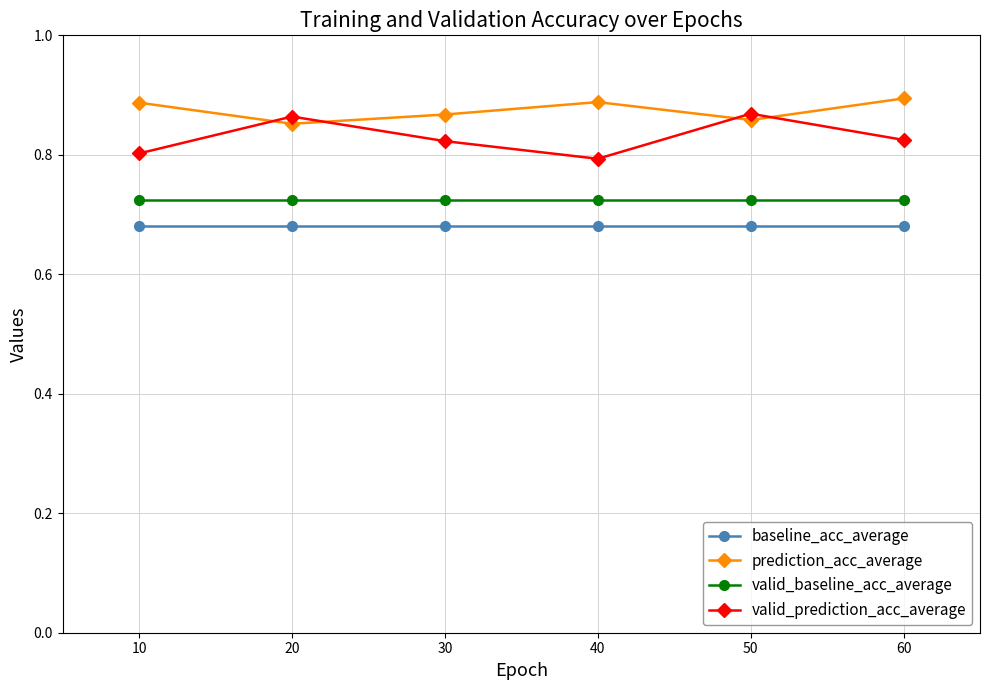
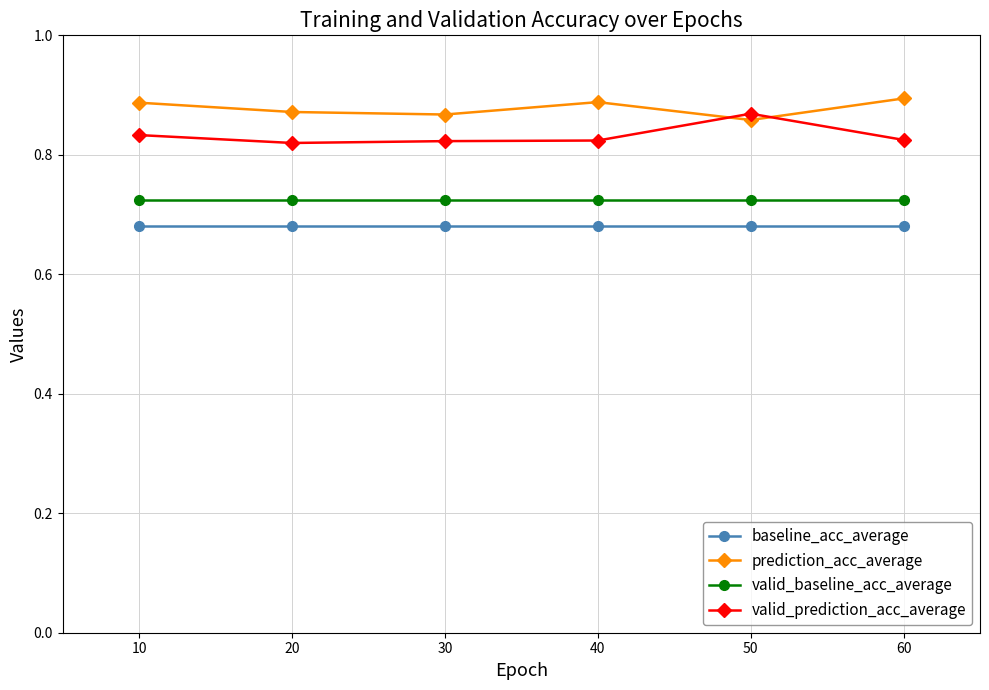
valid_prediction_acc_average, 10: 0.80 -> 0.83
prediction_acc_average, 20: 0.85 -> 0.87
valid_prediction_acc_average, 20: 0.86 -> 0.82
valid_prediction_acc_average, 40: 0.79 -> 0.82
